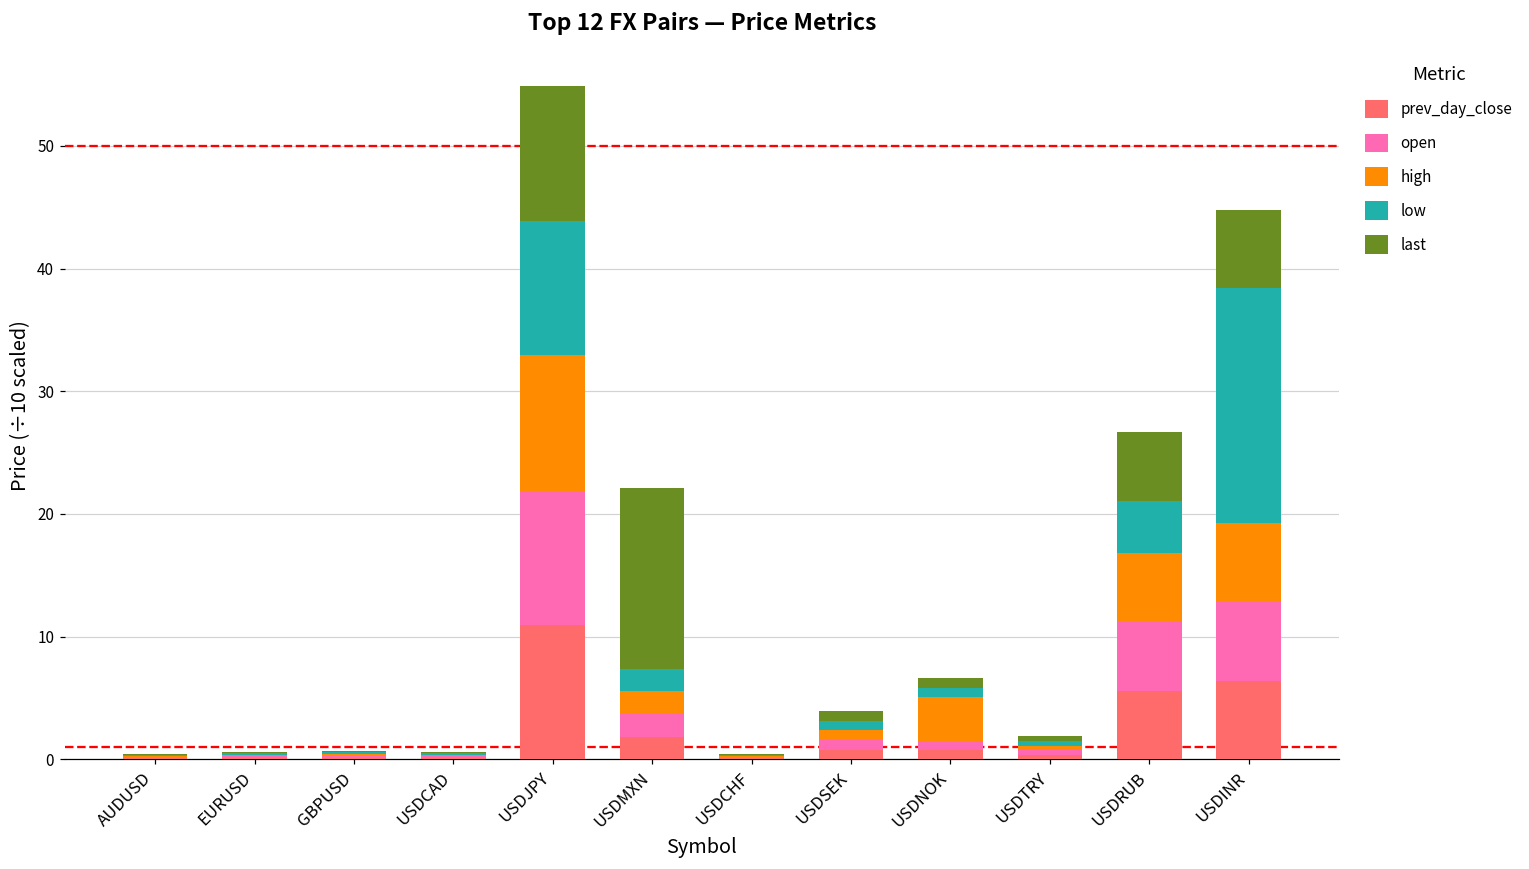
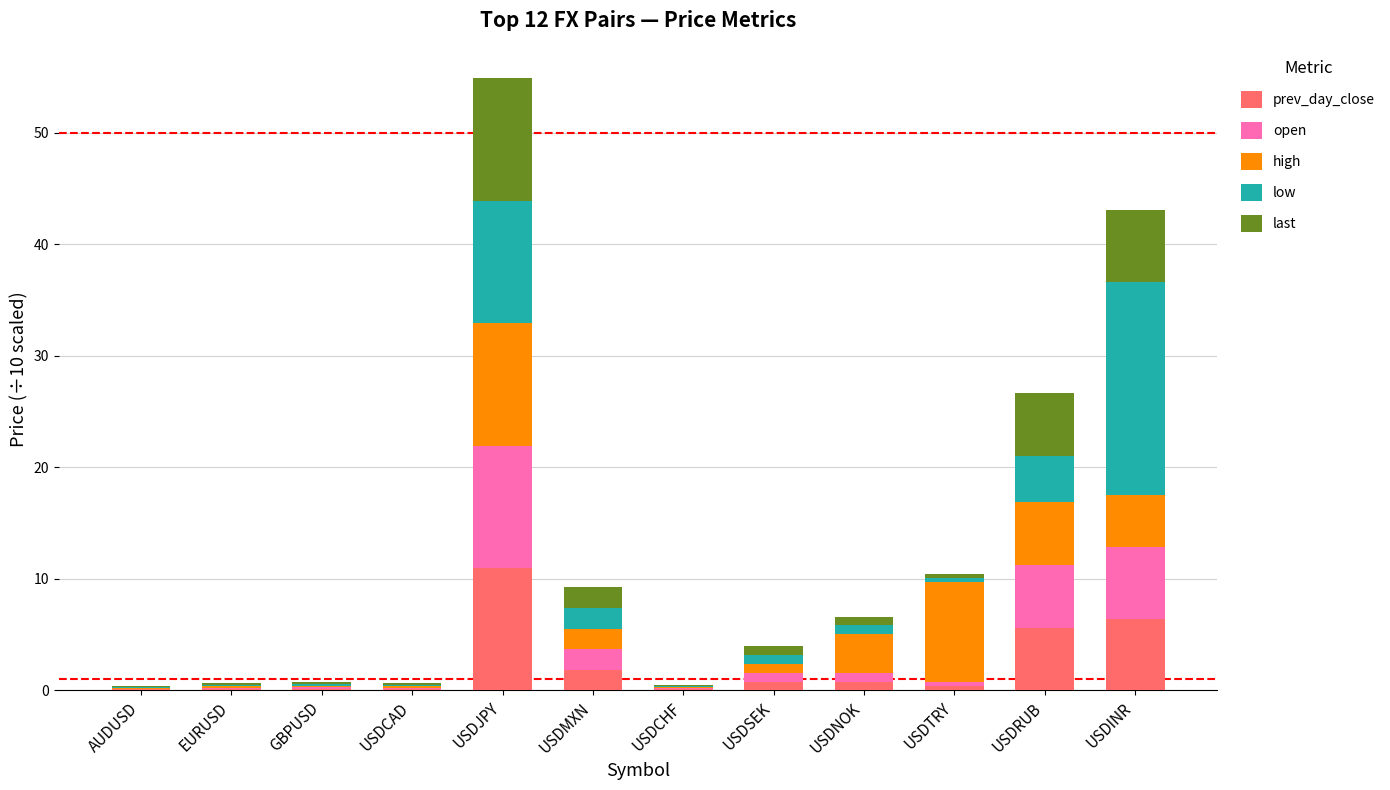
last, USDMXN: 14.8 -> 1.9
high, USDTRY: 0.4 -> 8.9
high, USDINR: 6.4 -> 4.7
